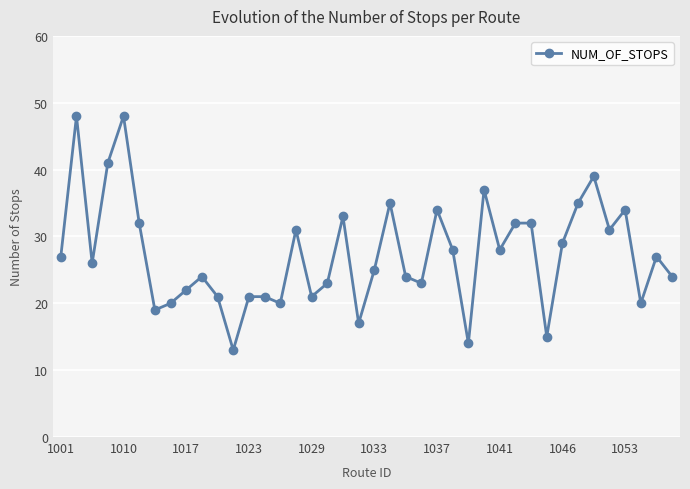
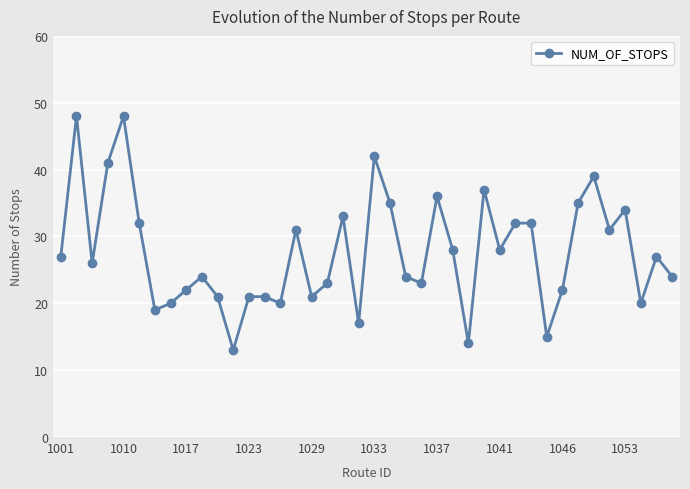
1033: 25 -> 42
1037: 34 -> 36
1046: 29 -> 22
